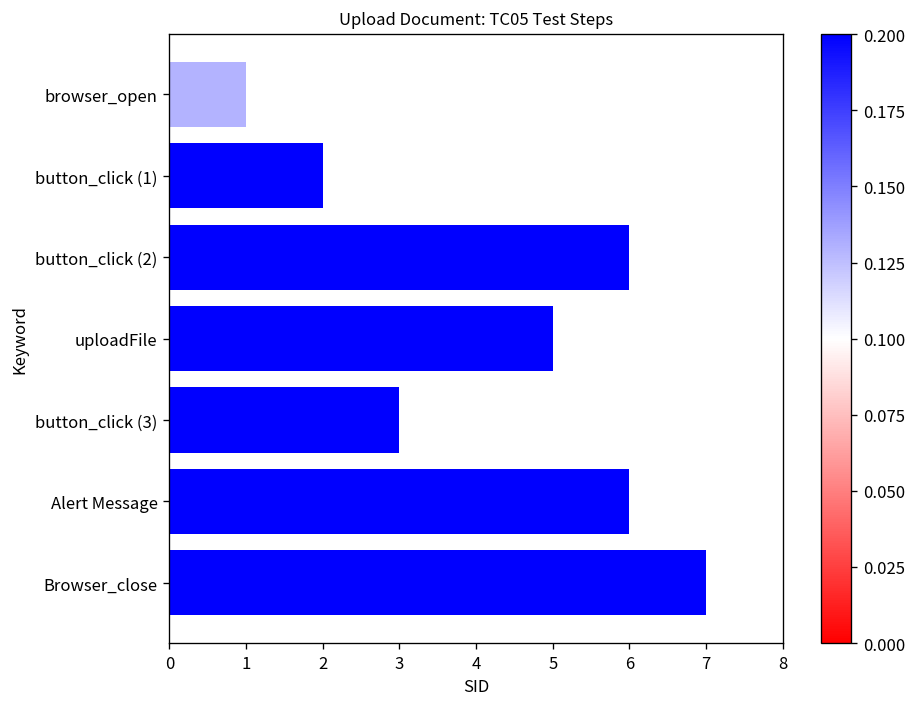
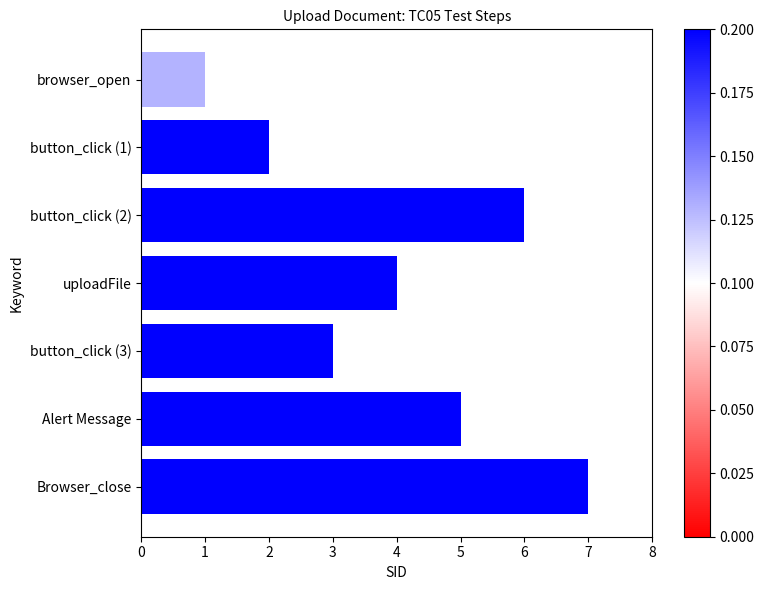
uploadFile: 5 -> 4
Alert Message: 6 -> 5
